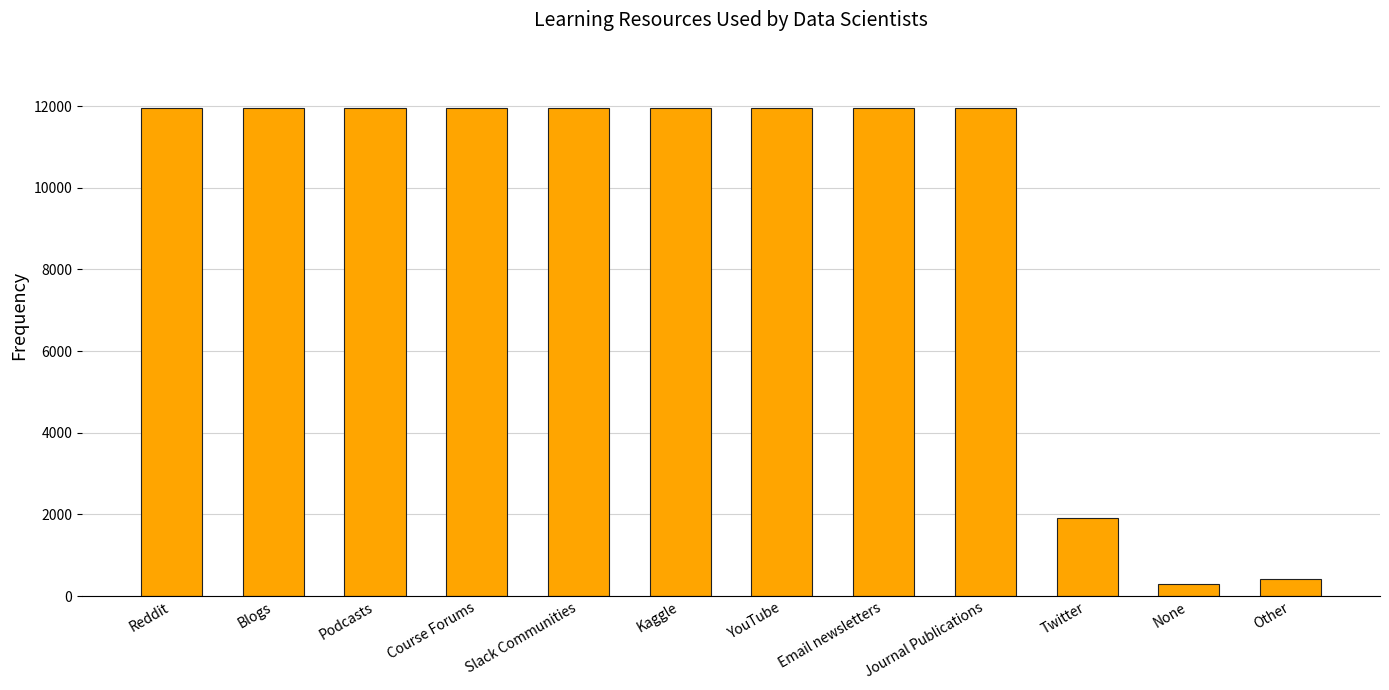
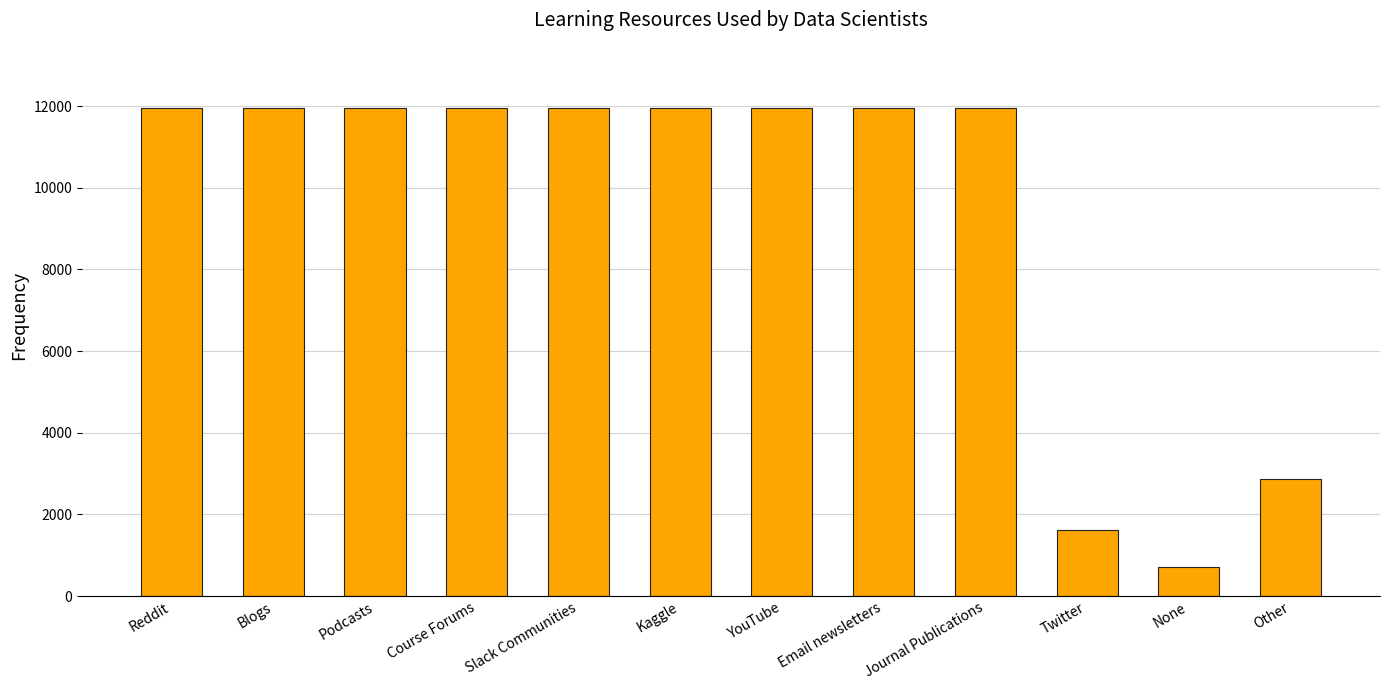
Twitter: 1900 -> 1600
None: 300 -> 700
Other: 400 -> 2900
